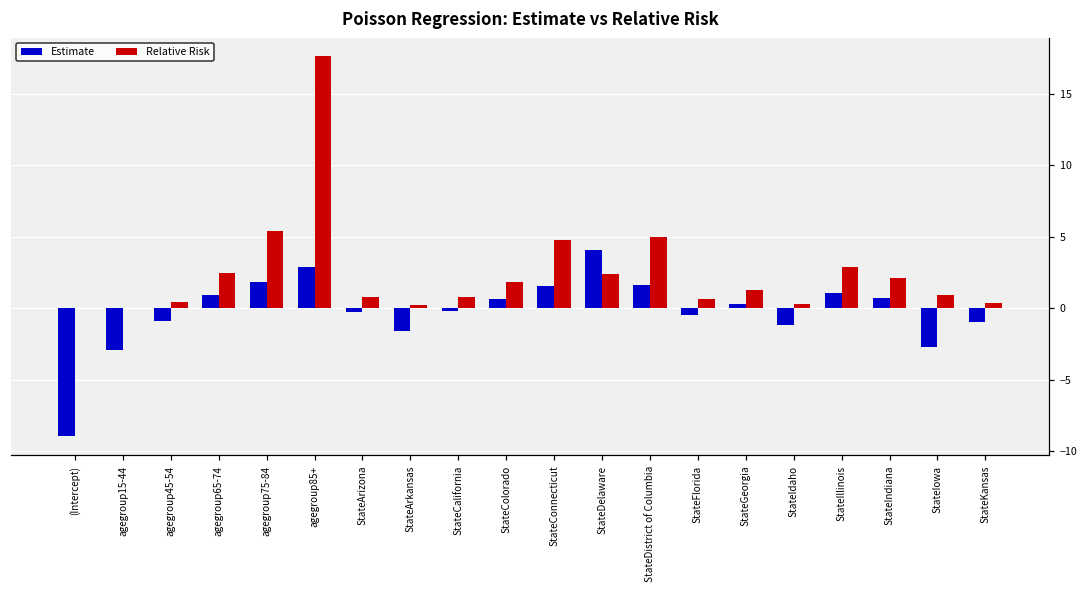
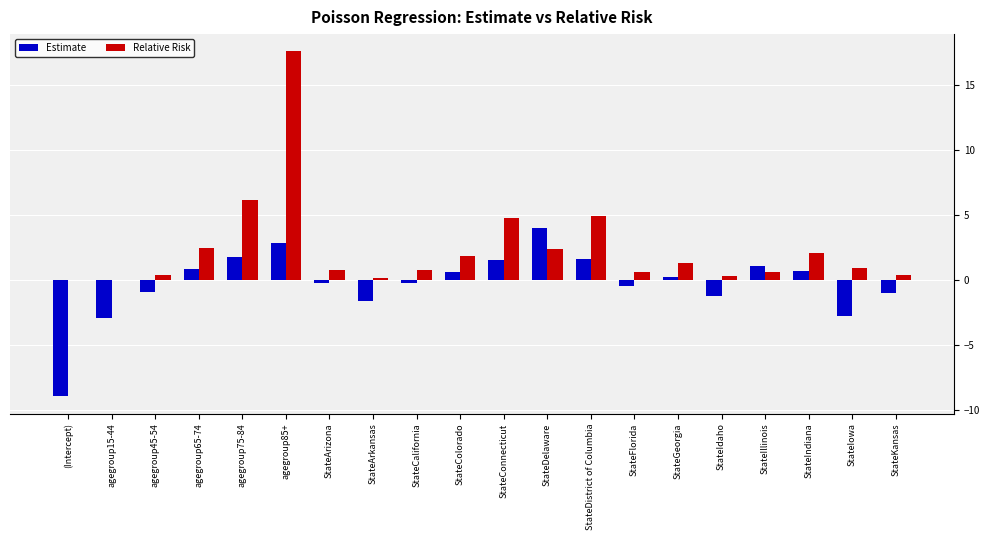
Relative Risk, agegroup75-84: 5.4 -> 6.2
Relative Risk, StateIllinois: 2.9 -> 0.6
